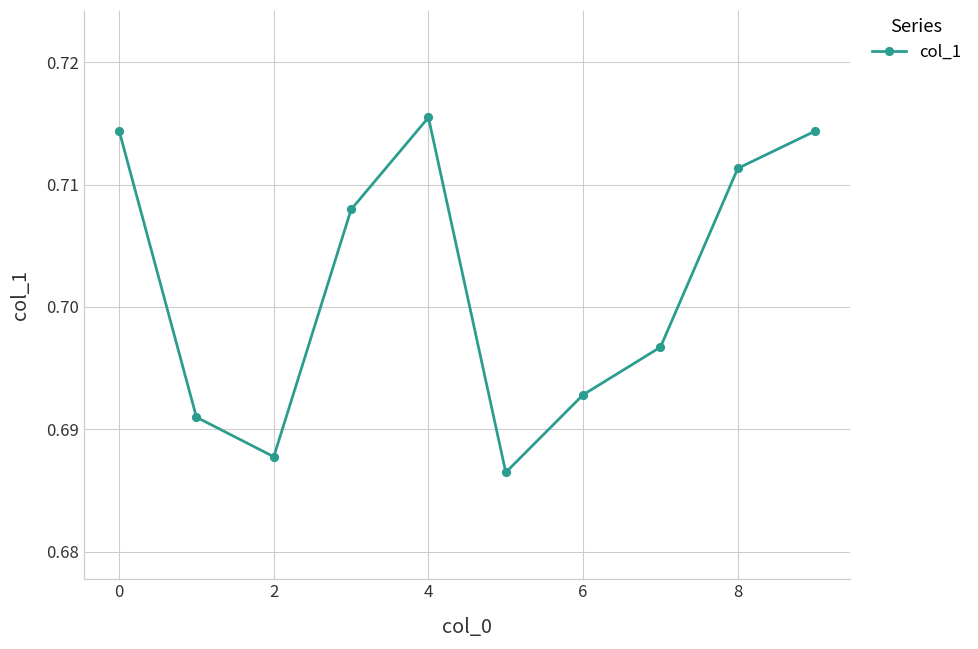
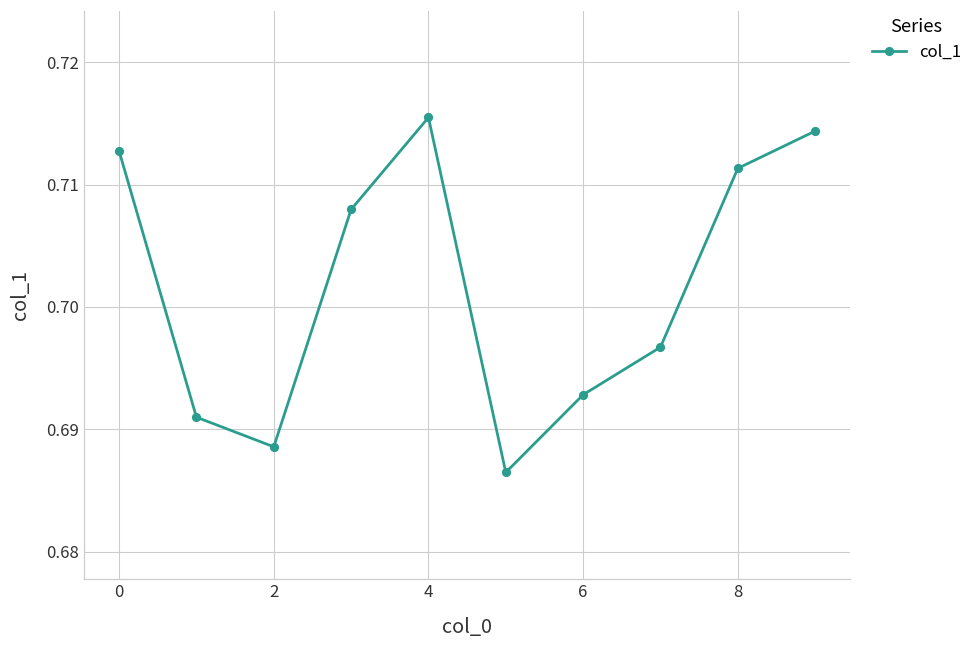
0: 0.7144 -> 0.7127
2: 0.6878 -> 0.6886
